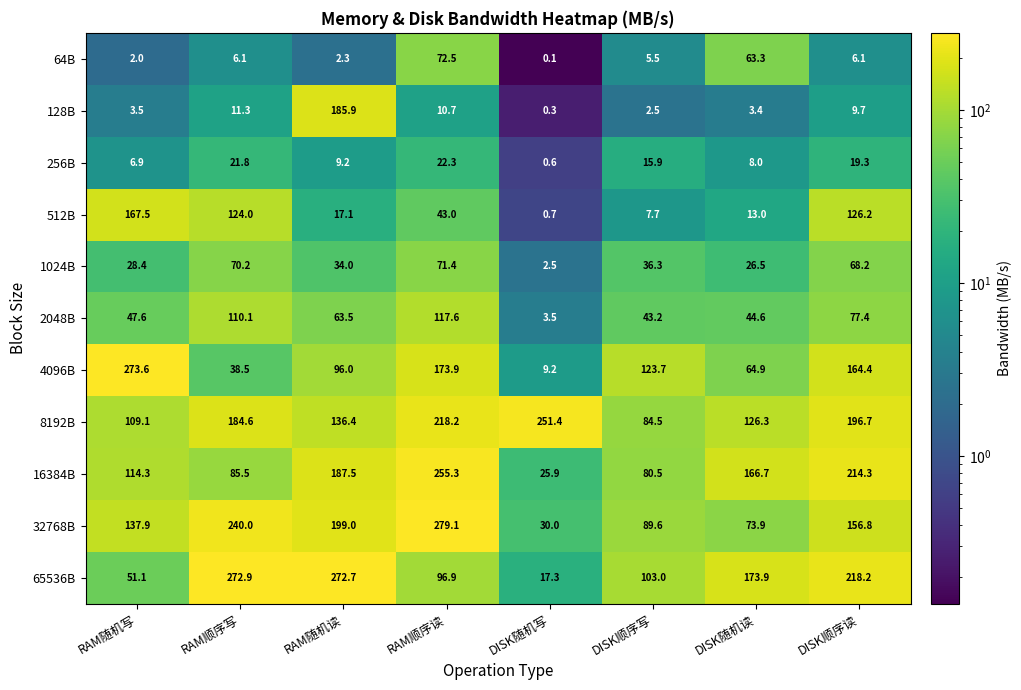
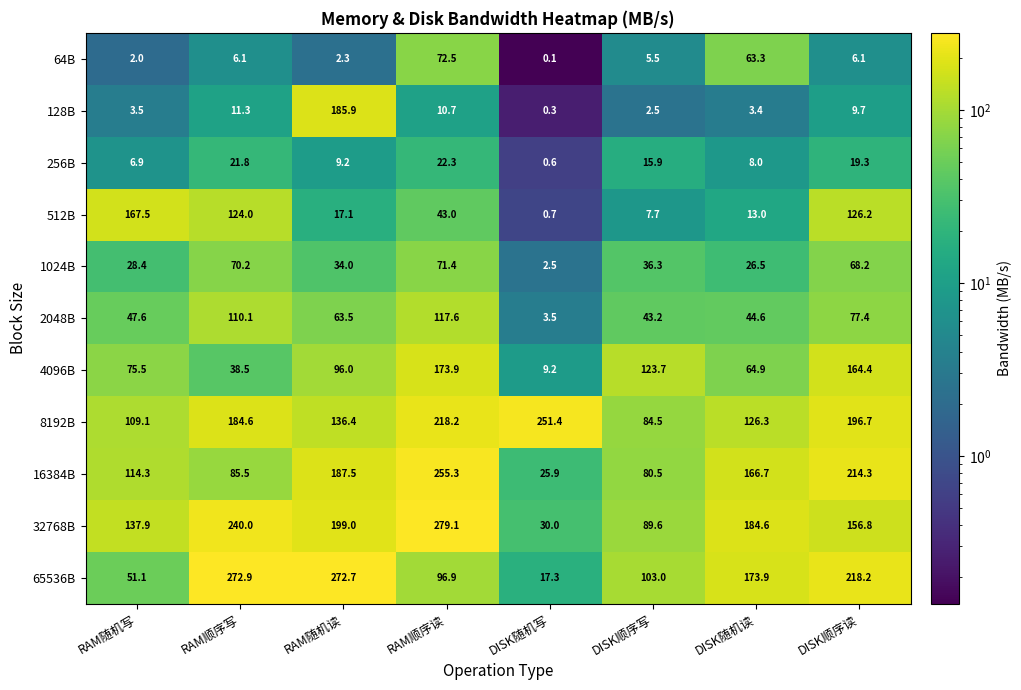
4096B, RAM随机写: 273.6 -> 75.5
32768B, DISK随机读: 73.9 -> 184.6
